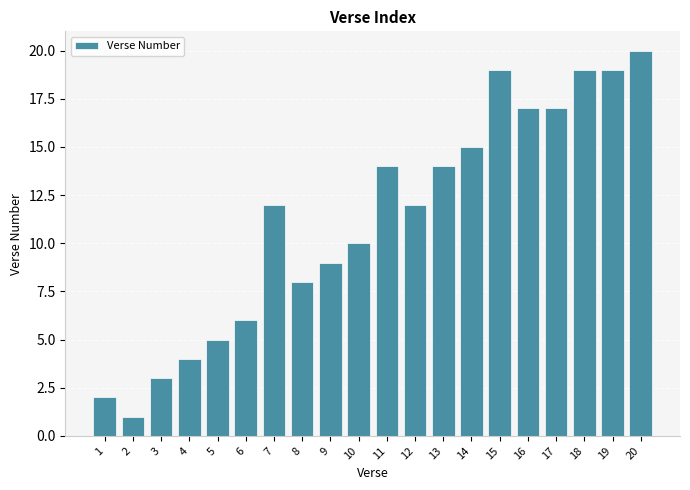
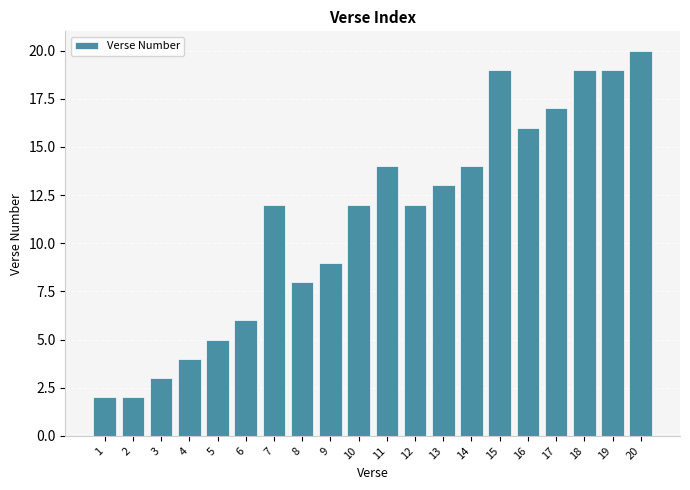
2: 1 -> 2
10: 10 -> 12
13: 14 -> 13
14: 15 -> 14
16: 17 -> 16
